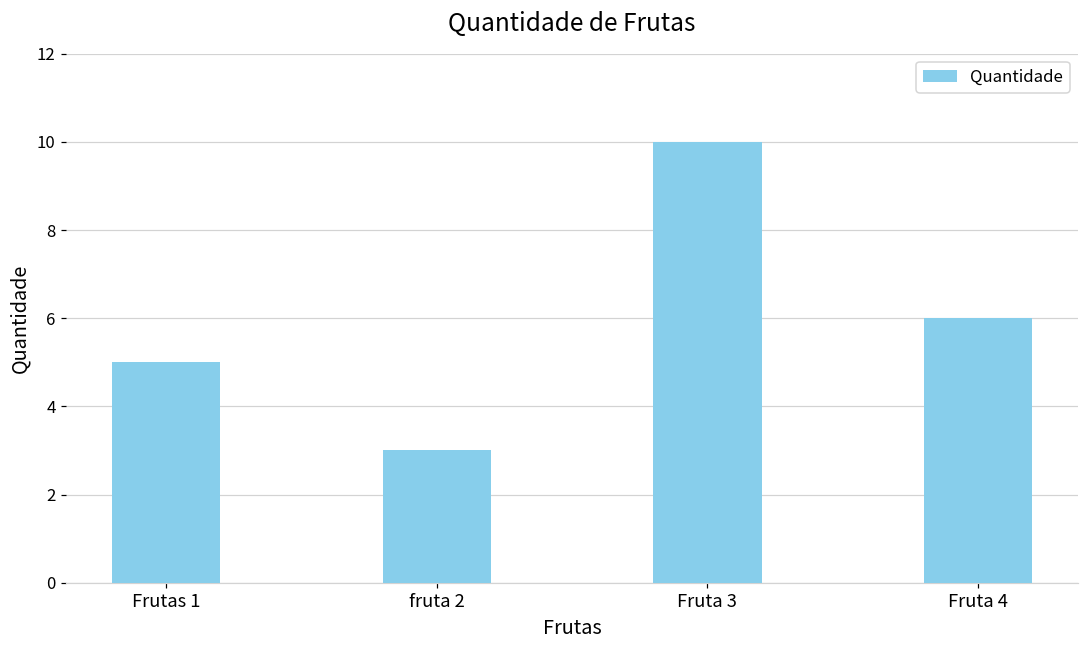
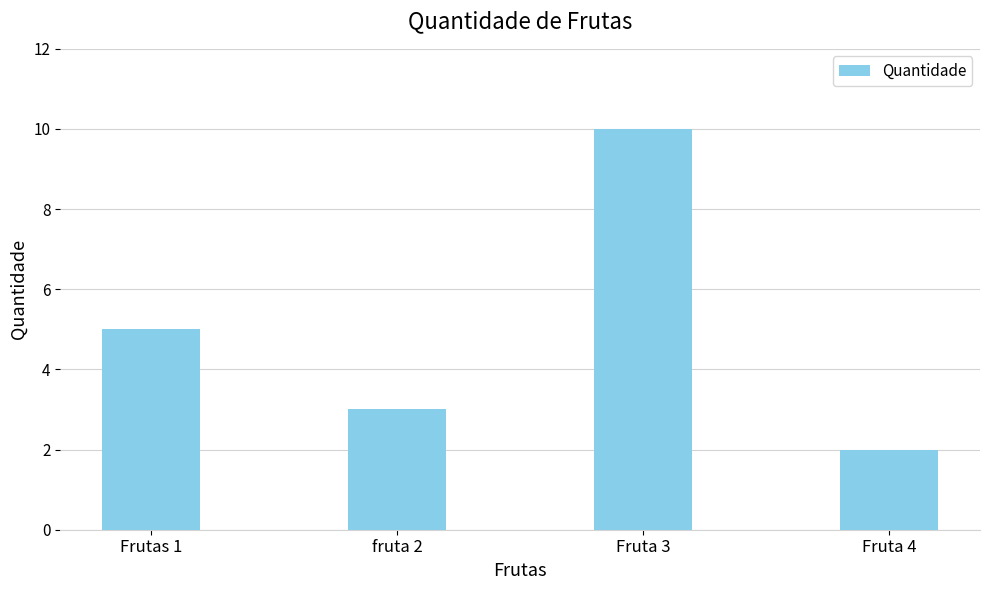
Fruta 4: 6 -> 2
